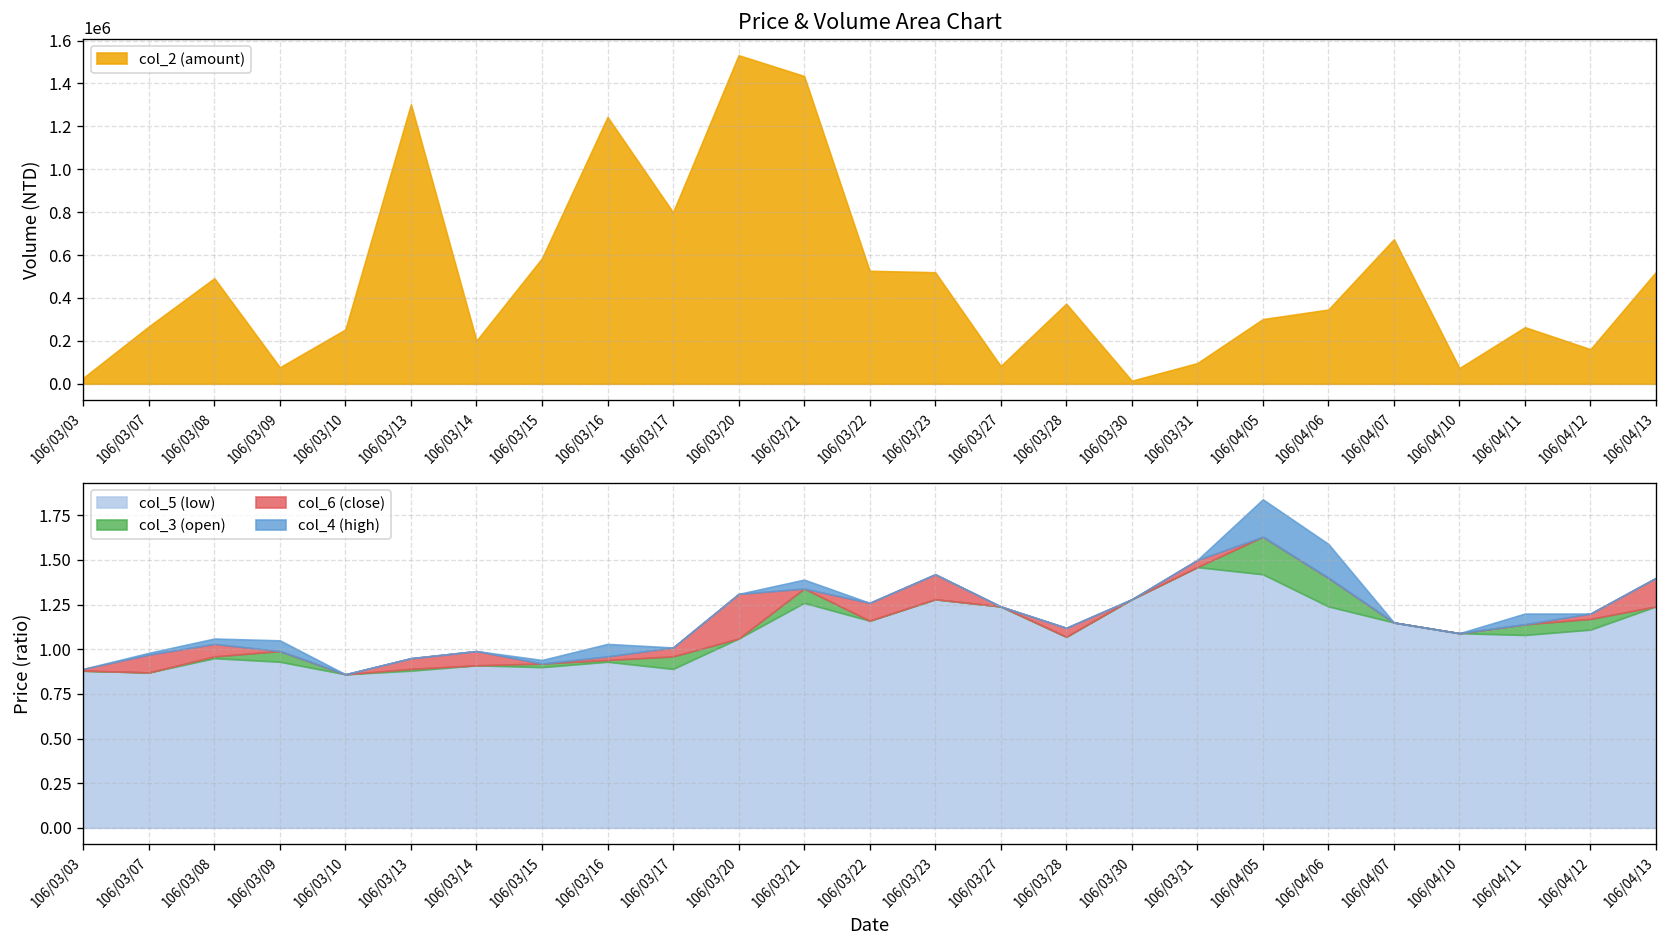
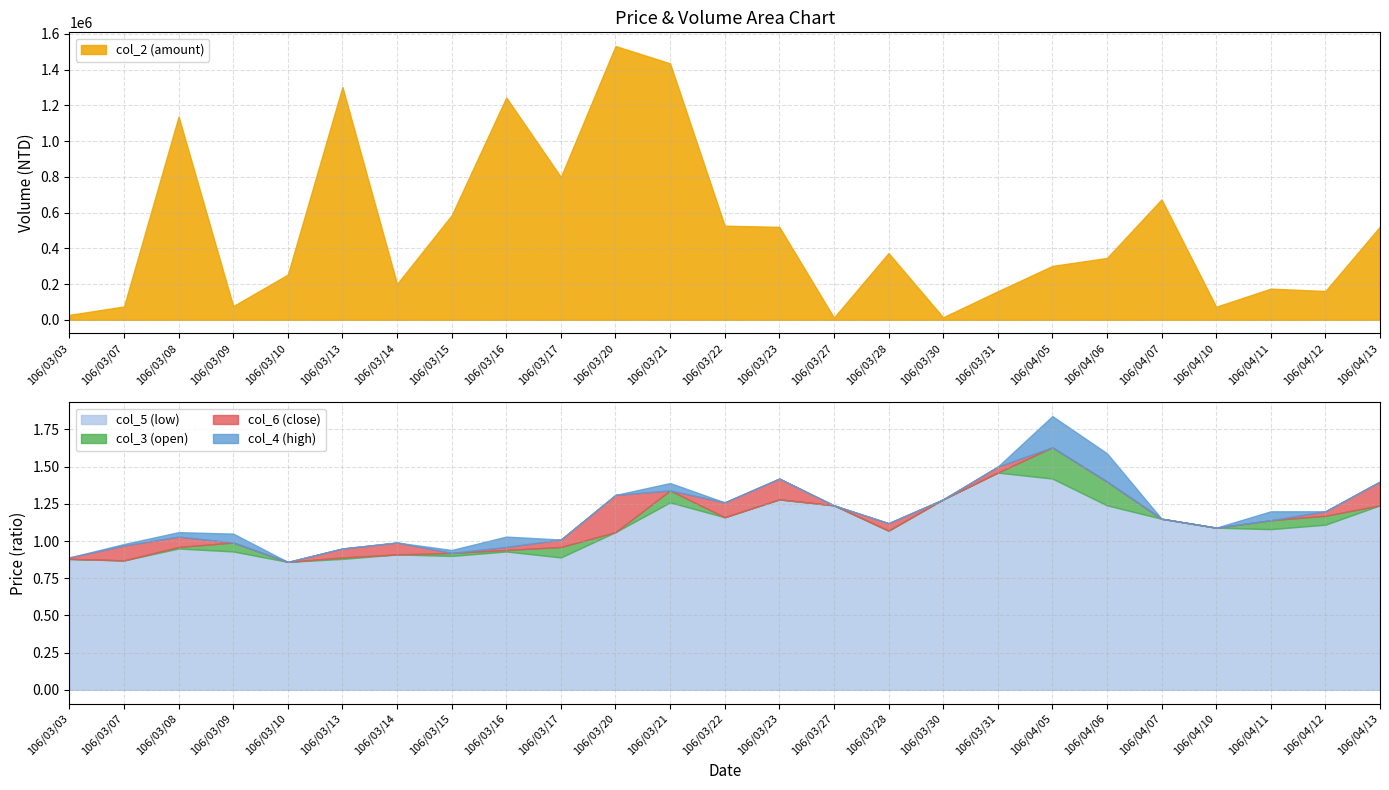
Price & Volume Area Chart, 106/03/07: 270000 -> 70000
Price & Volume Area Chart, 106/03/08: 490000 -> 1140000
Price & Volume Area Chart, 106/03/27: 80000 -> 10000
Price & Volume Area Chart, 106/03/31: 100000 -> 160000
Price & Volume Area Chart, 106/04/11: 260000 -> 170000
